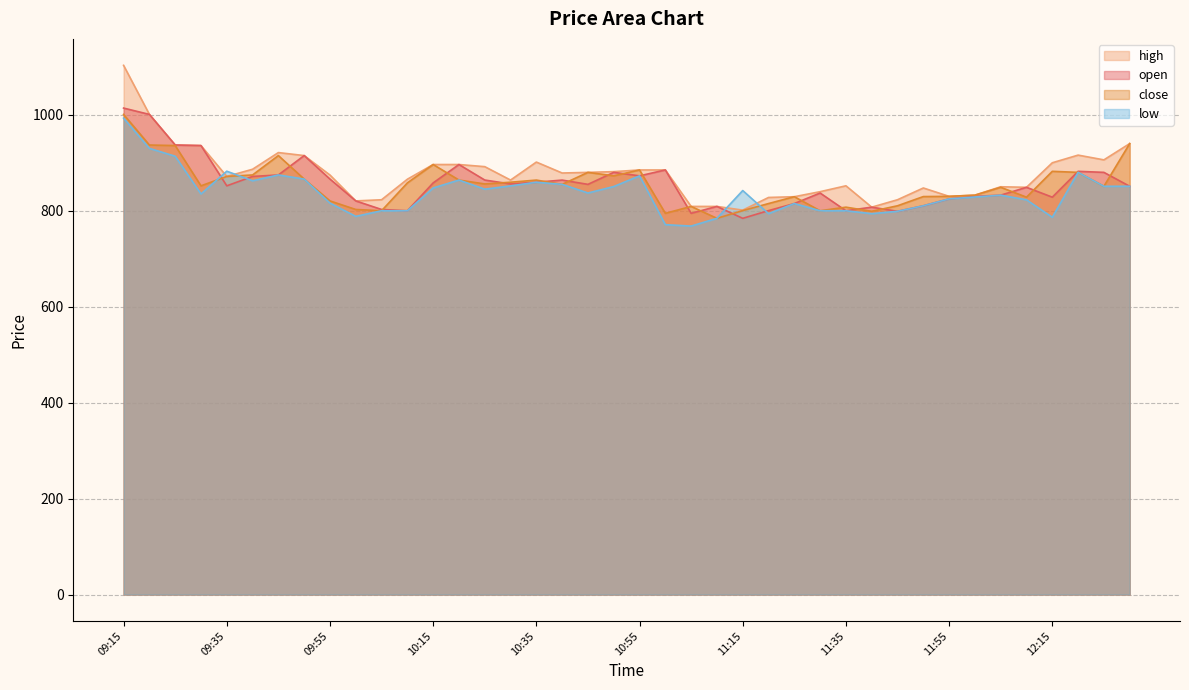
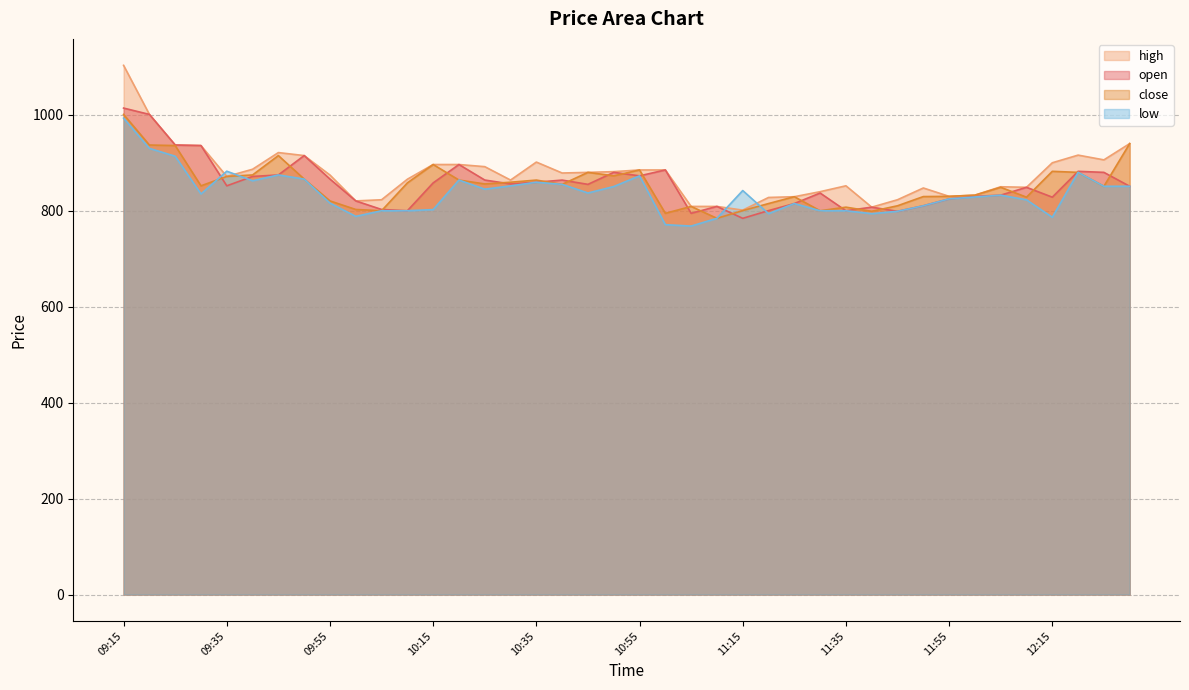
low, 10:15: 850 -> 800
